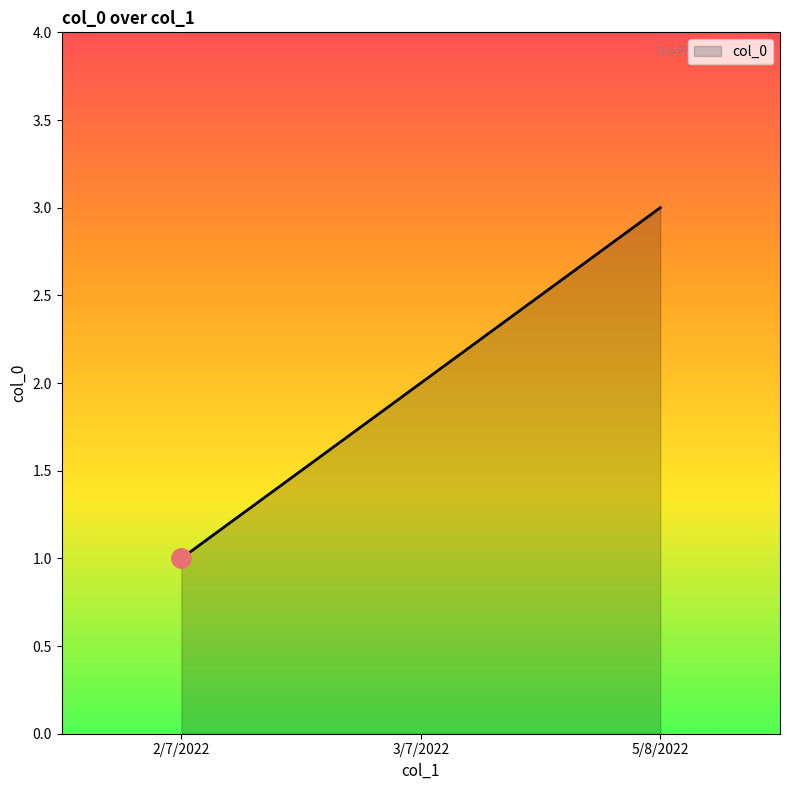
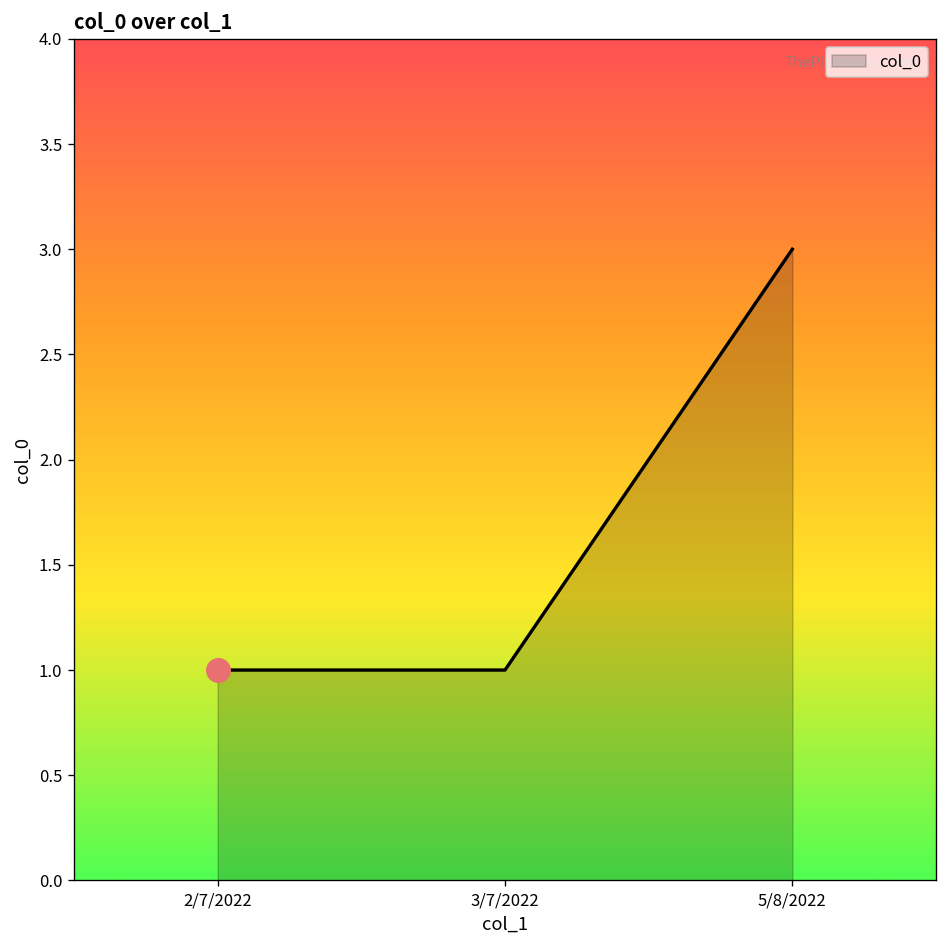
col_0, 3/7/2022: 2 -> 1
